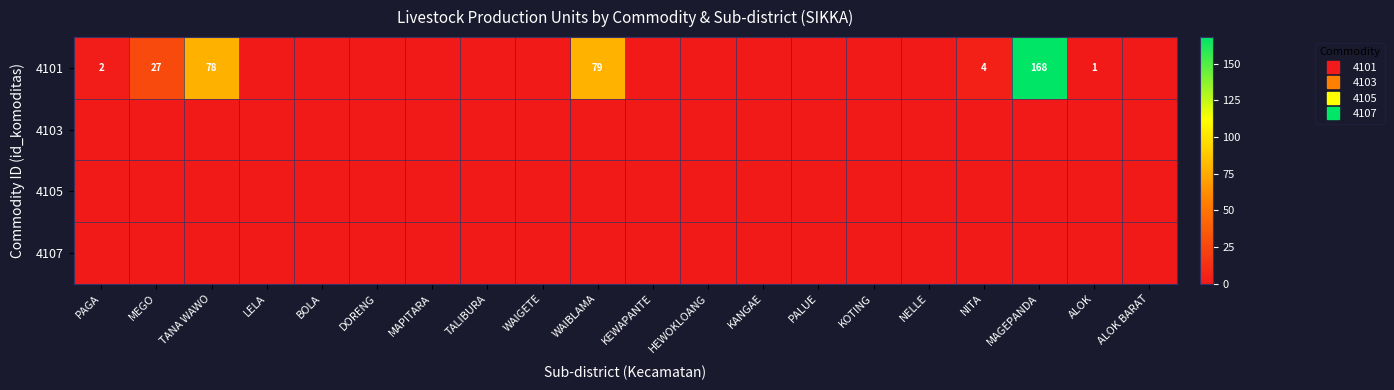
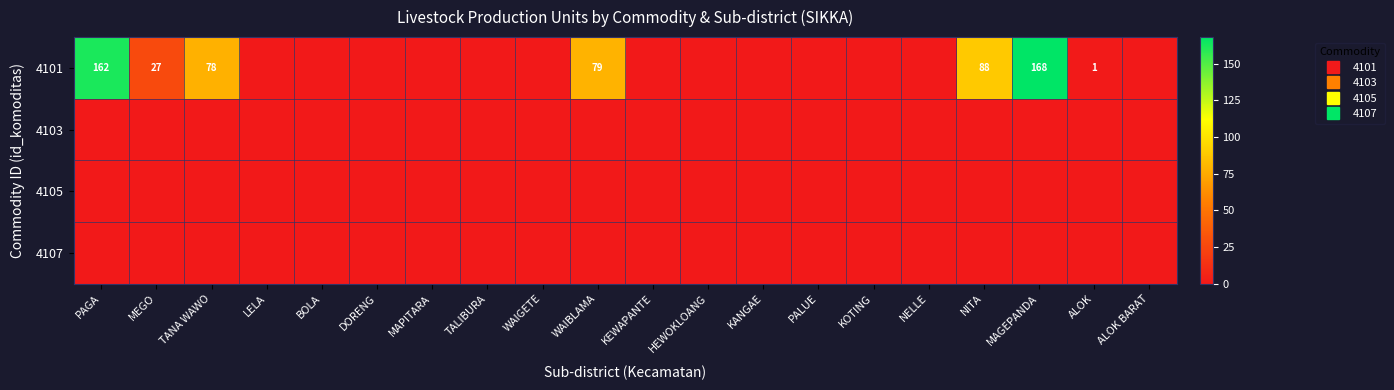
4101, PAGA: 2 -> 162
4101, NITA: 4 -> 88
